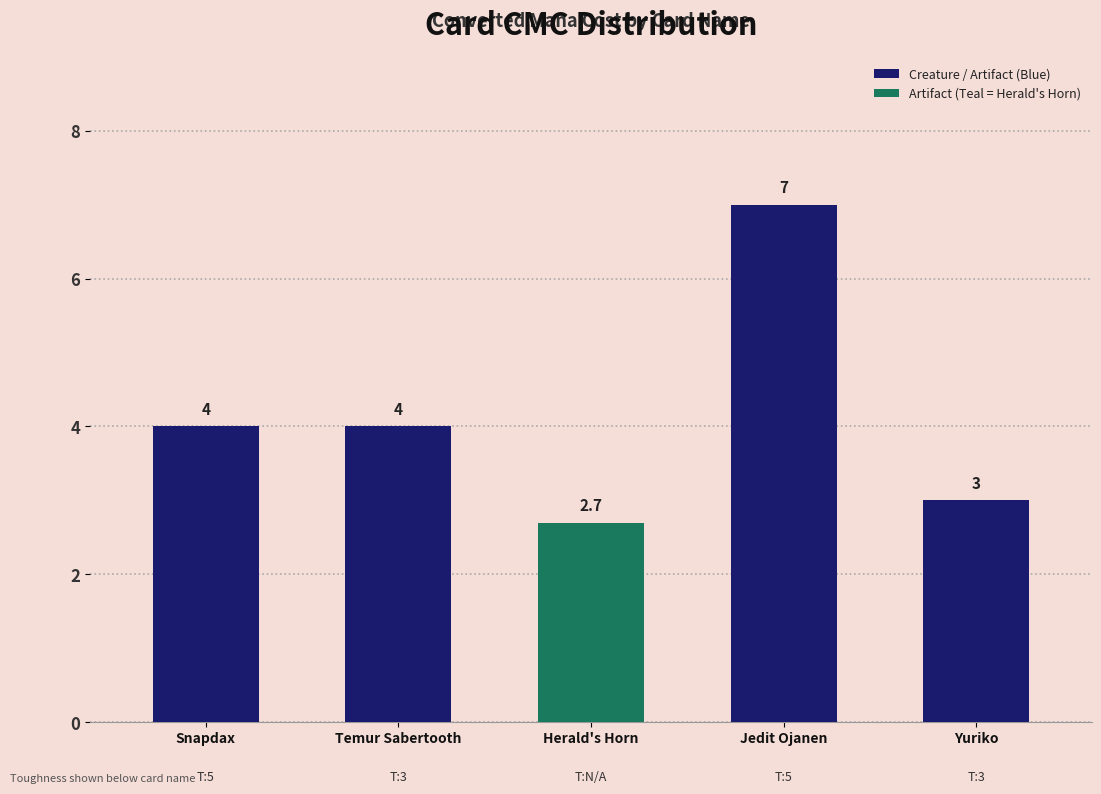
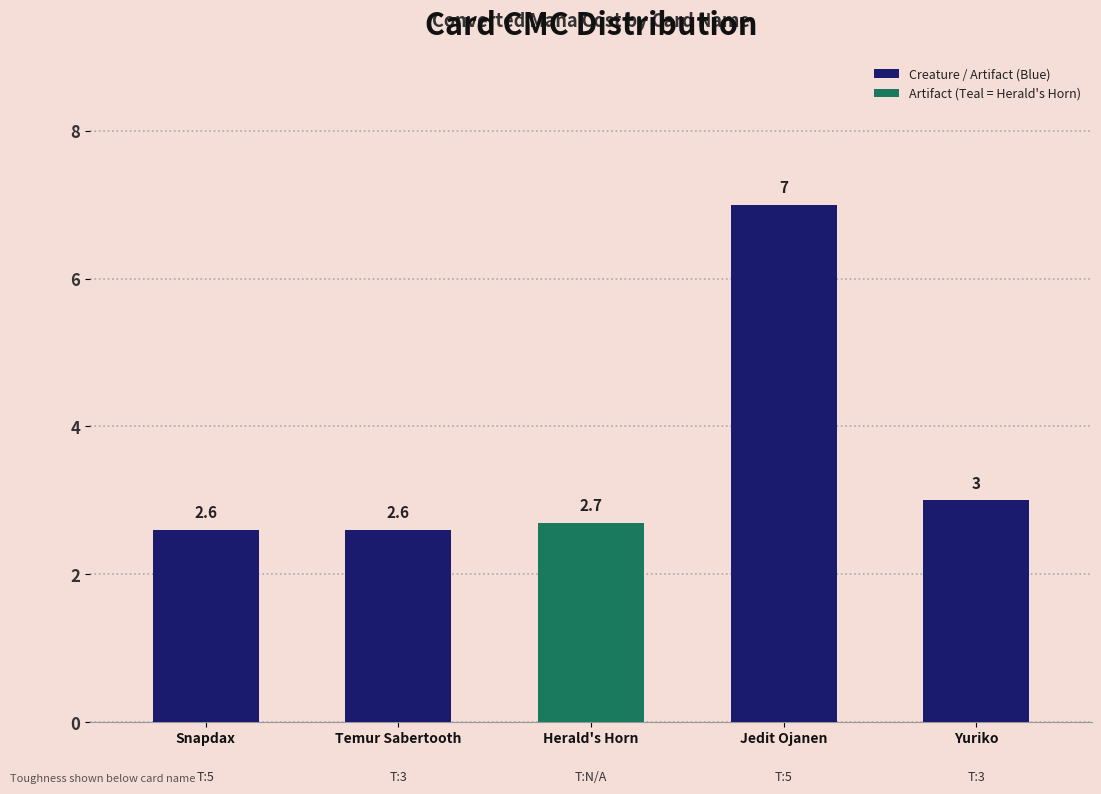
Snapdax: 4 -> 2.6
Temur Sabertooth: 4 -> 2.6
